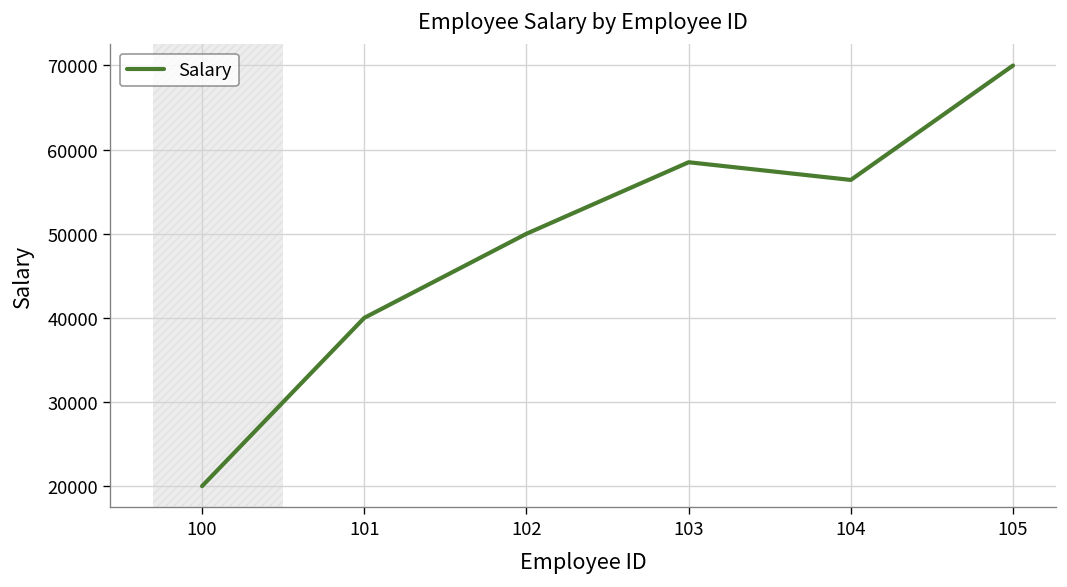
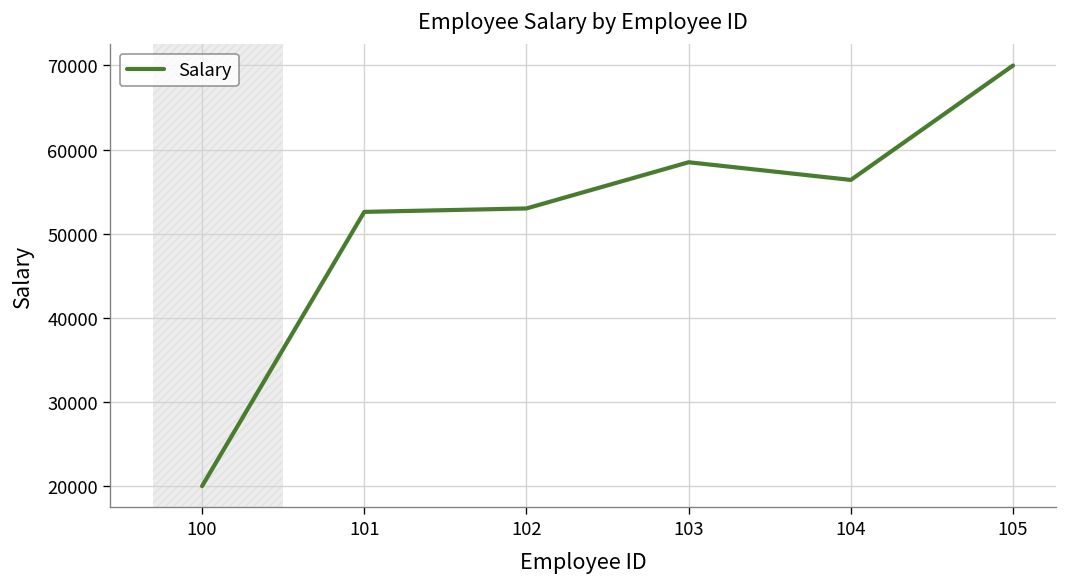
101: 40000 -> 53000
102: 50000 -> 53000
